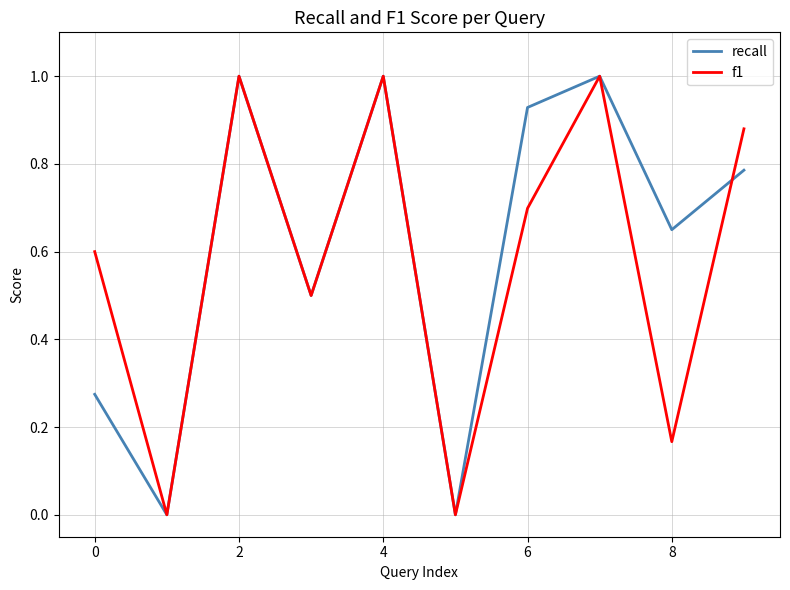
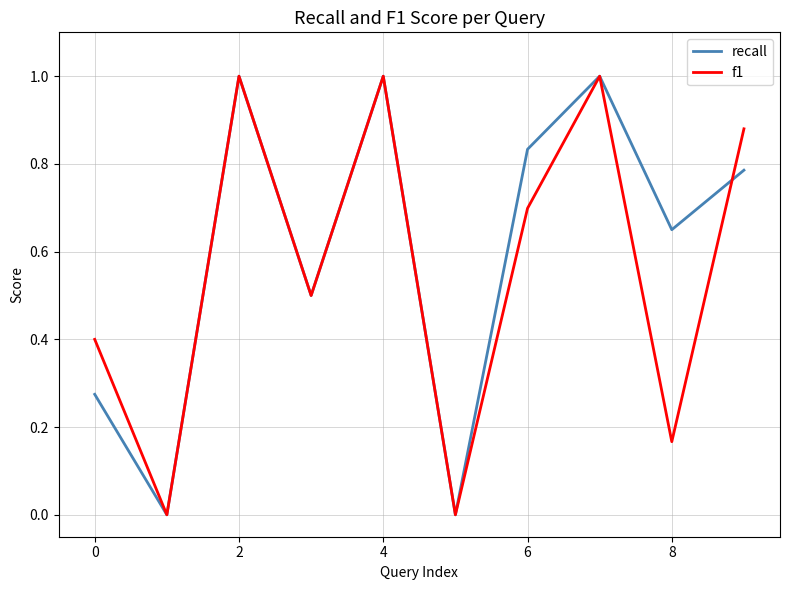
f1, 0: 0.6 -> 0.4
recall, 6: 0.93 -> 0.83
